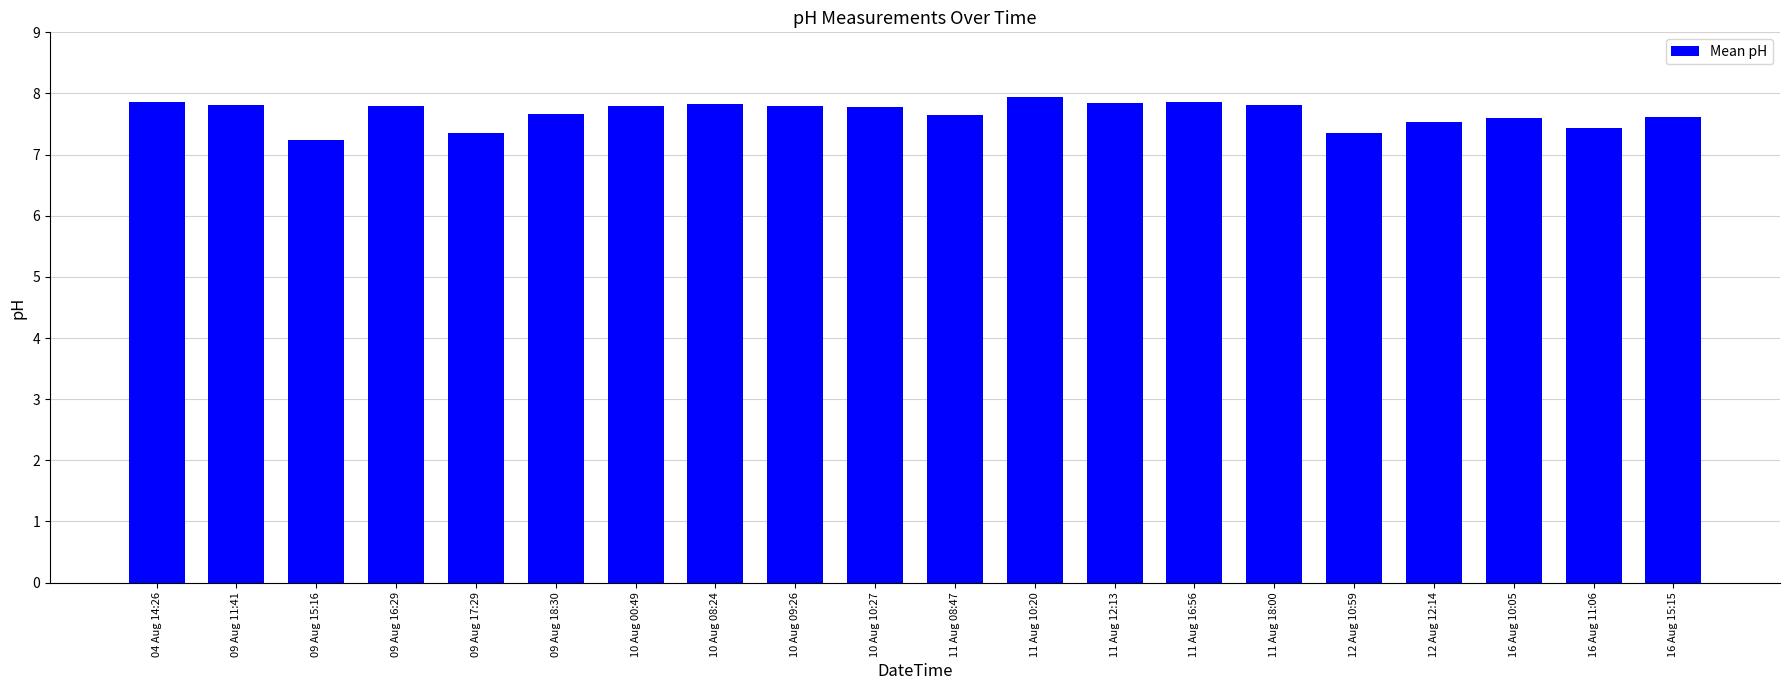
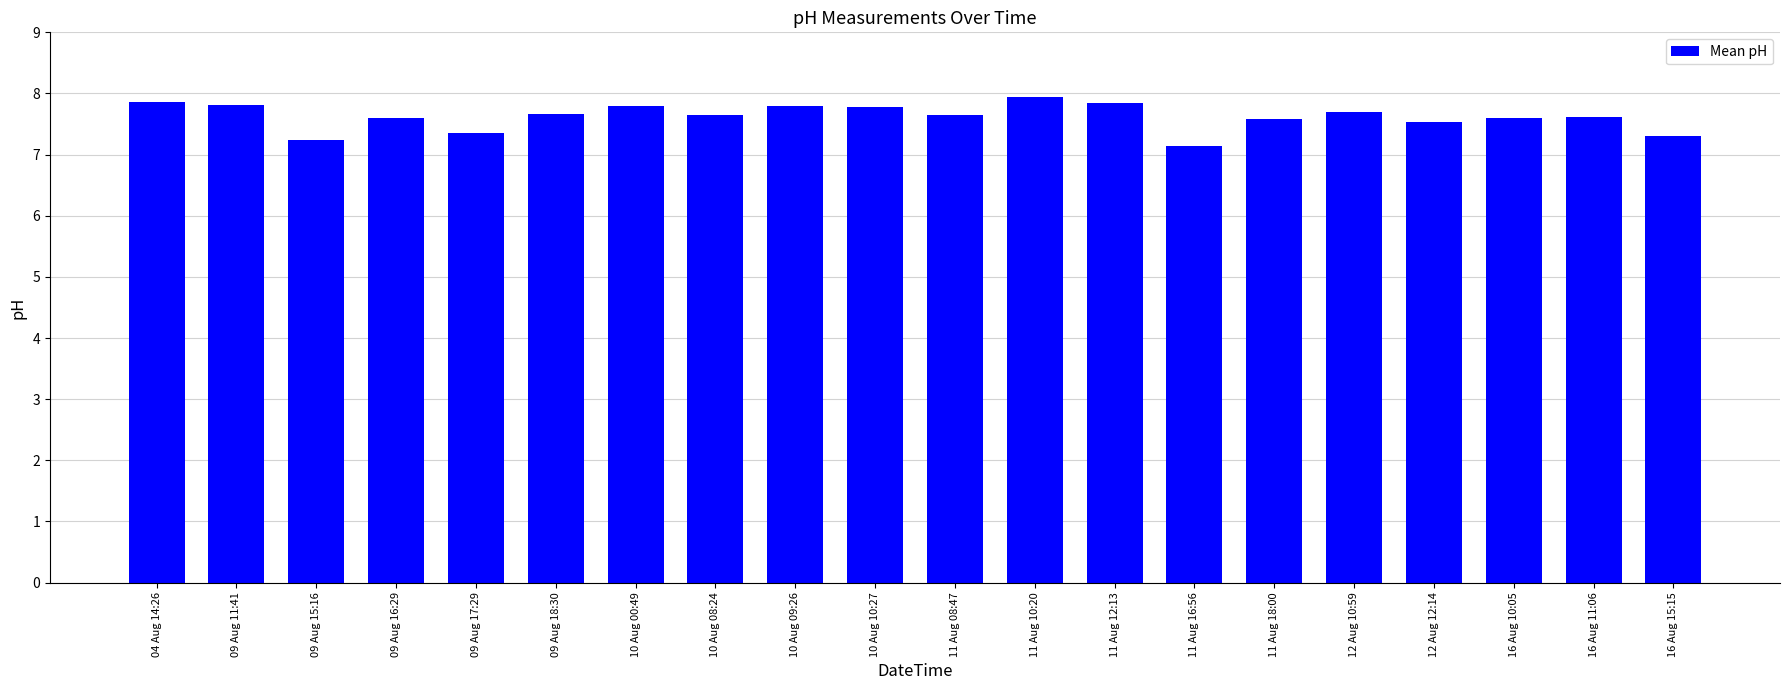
09 Aug 16:29: 7.8 -> 7.6
10 Aug 08:24: 7.8 -> 7.6
11 Aug 16:56: 7.9 -> 7.1
11 Aug 18:00: 7.8 -> 7.6
12 Aug 10:59: 7.4 -> 7.7
16 Aug 11:06: 7.4 -> 7.6
16 Aug 15:15: 7.6 -> 7.3
